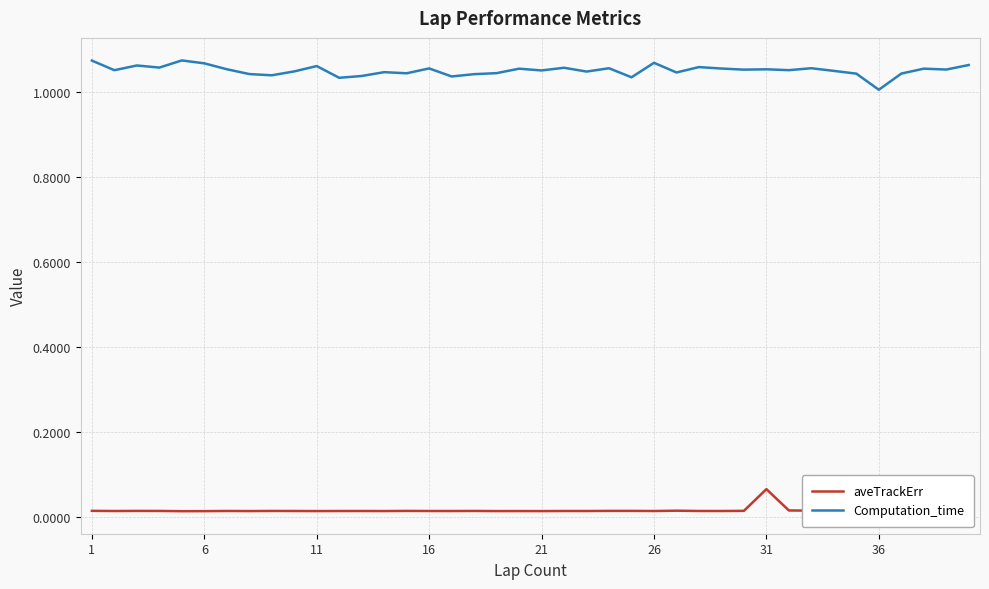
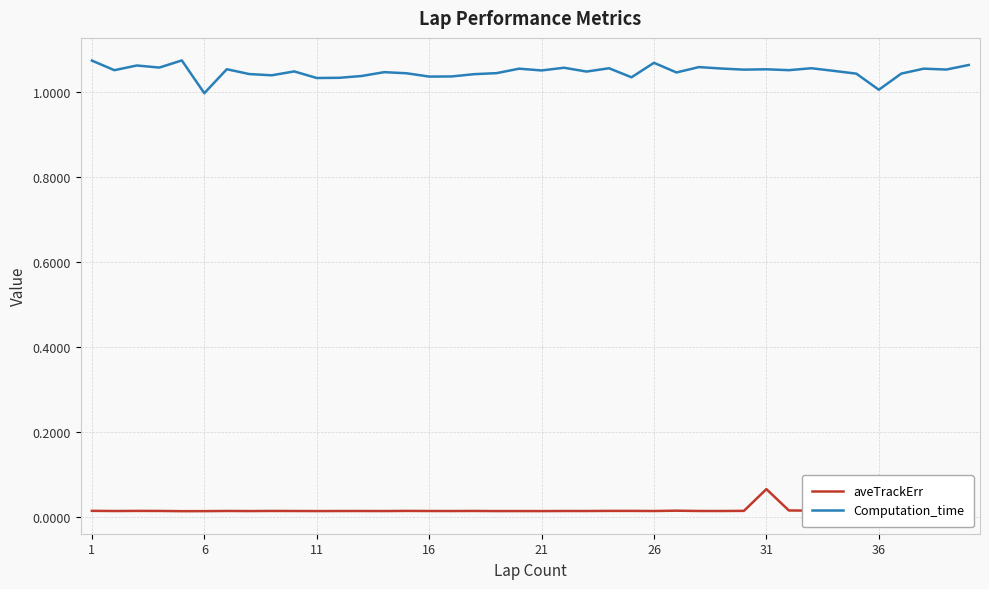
Computation_time, 6: 1.07 -> 1.00
Computation_time, 11: 1.06 -> 1.03
Computation_time, 16: 1.05 -> 1.04
